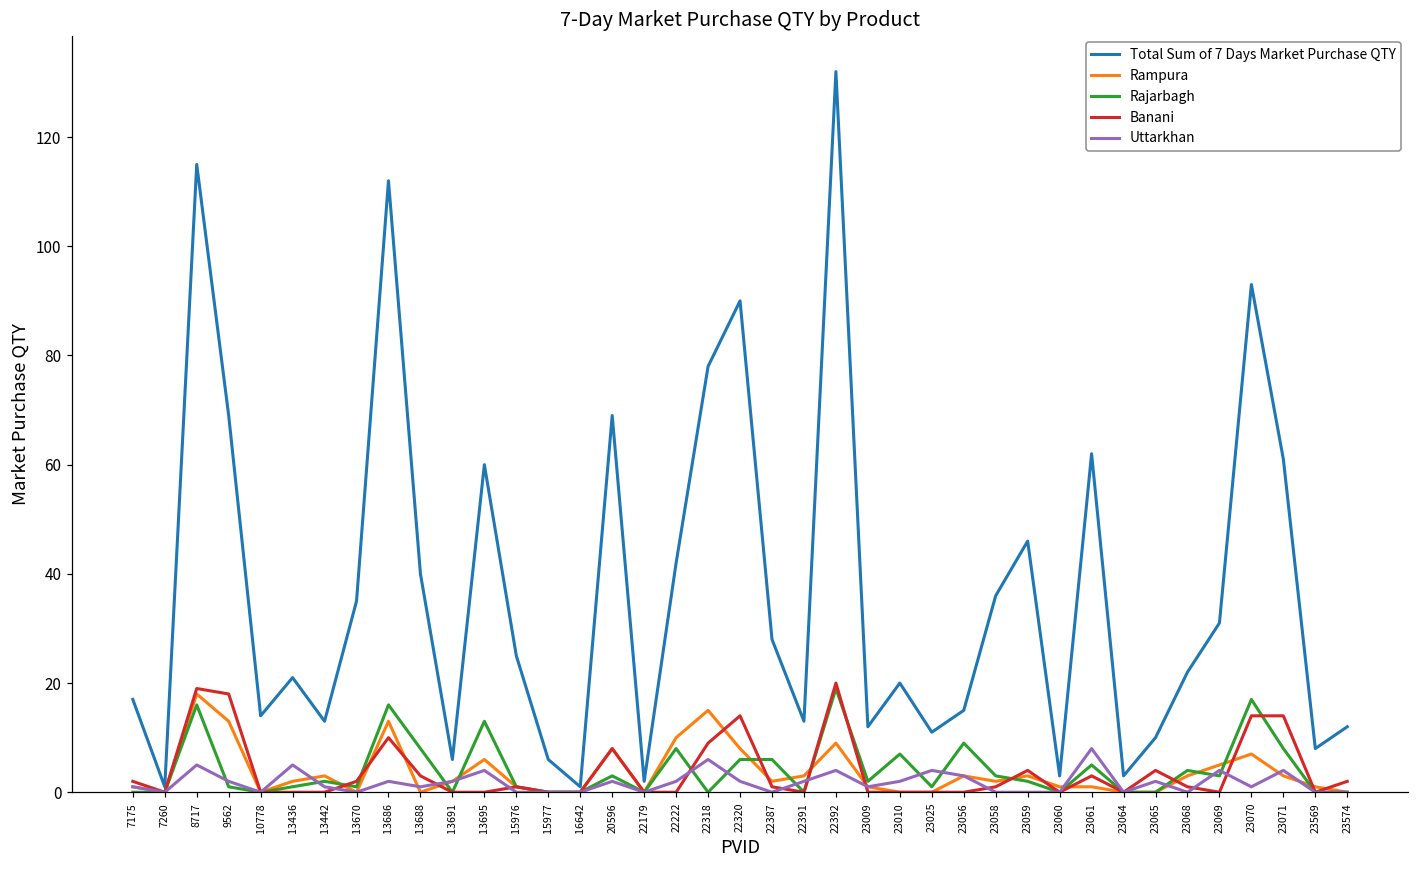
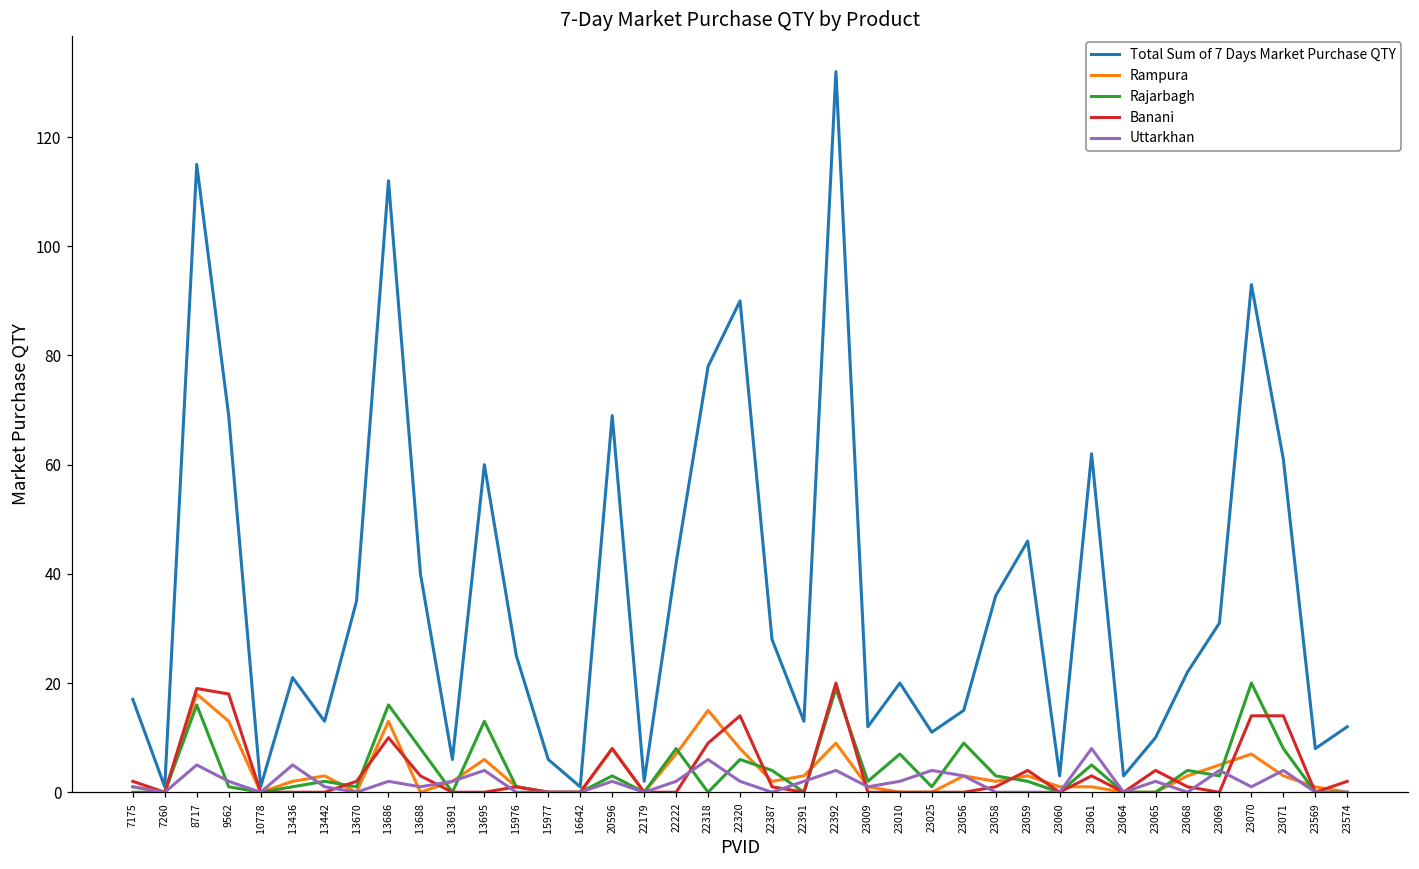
Total Sum of 7 Days Market Purchase QTY, 10778: 14 -> 1
Rampura, 22222: 10 -> 7
Rajarbagh, 22387: 6 -> 4
Rajarbagh, 23070: 17 -> 20
